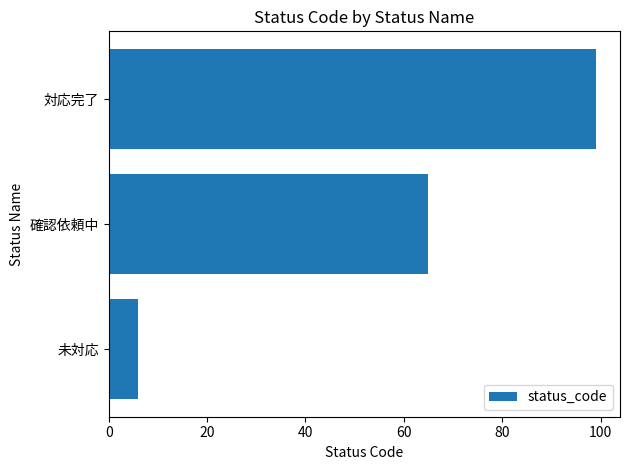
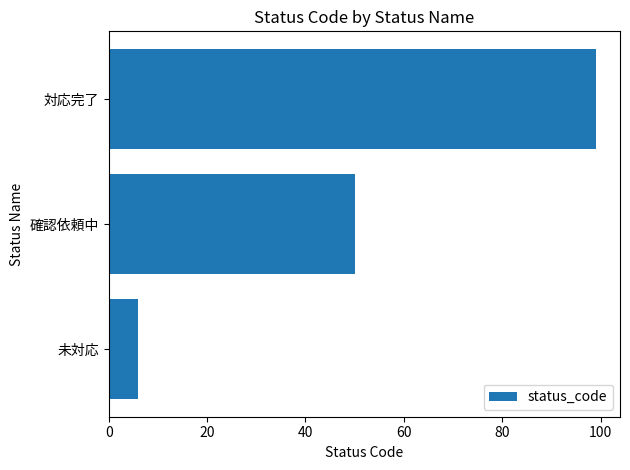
確認依頼中: 65 -> 50
